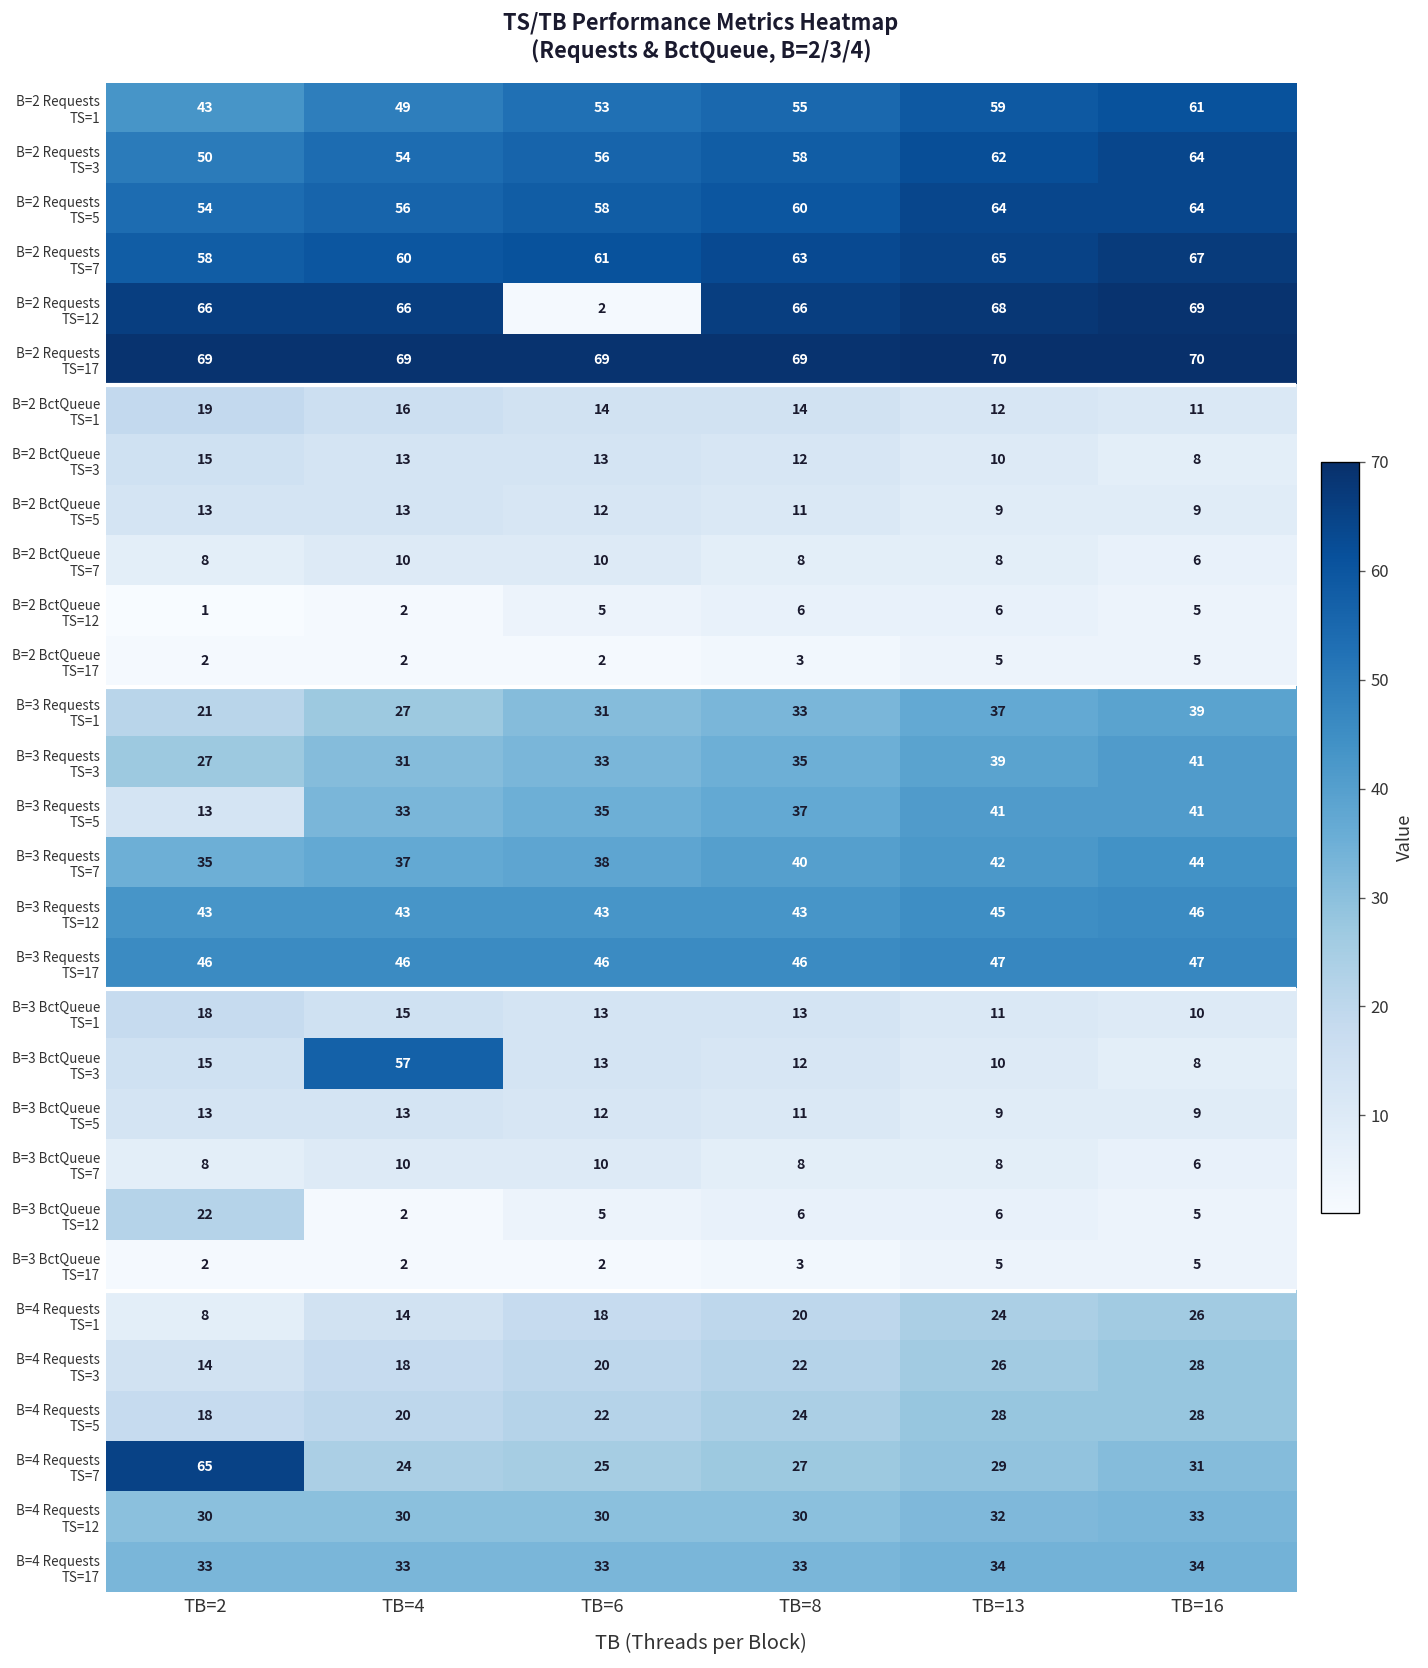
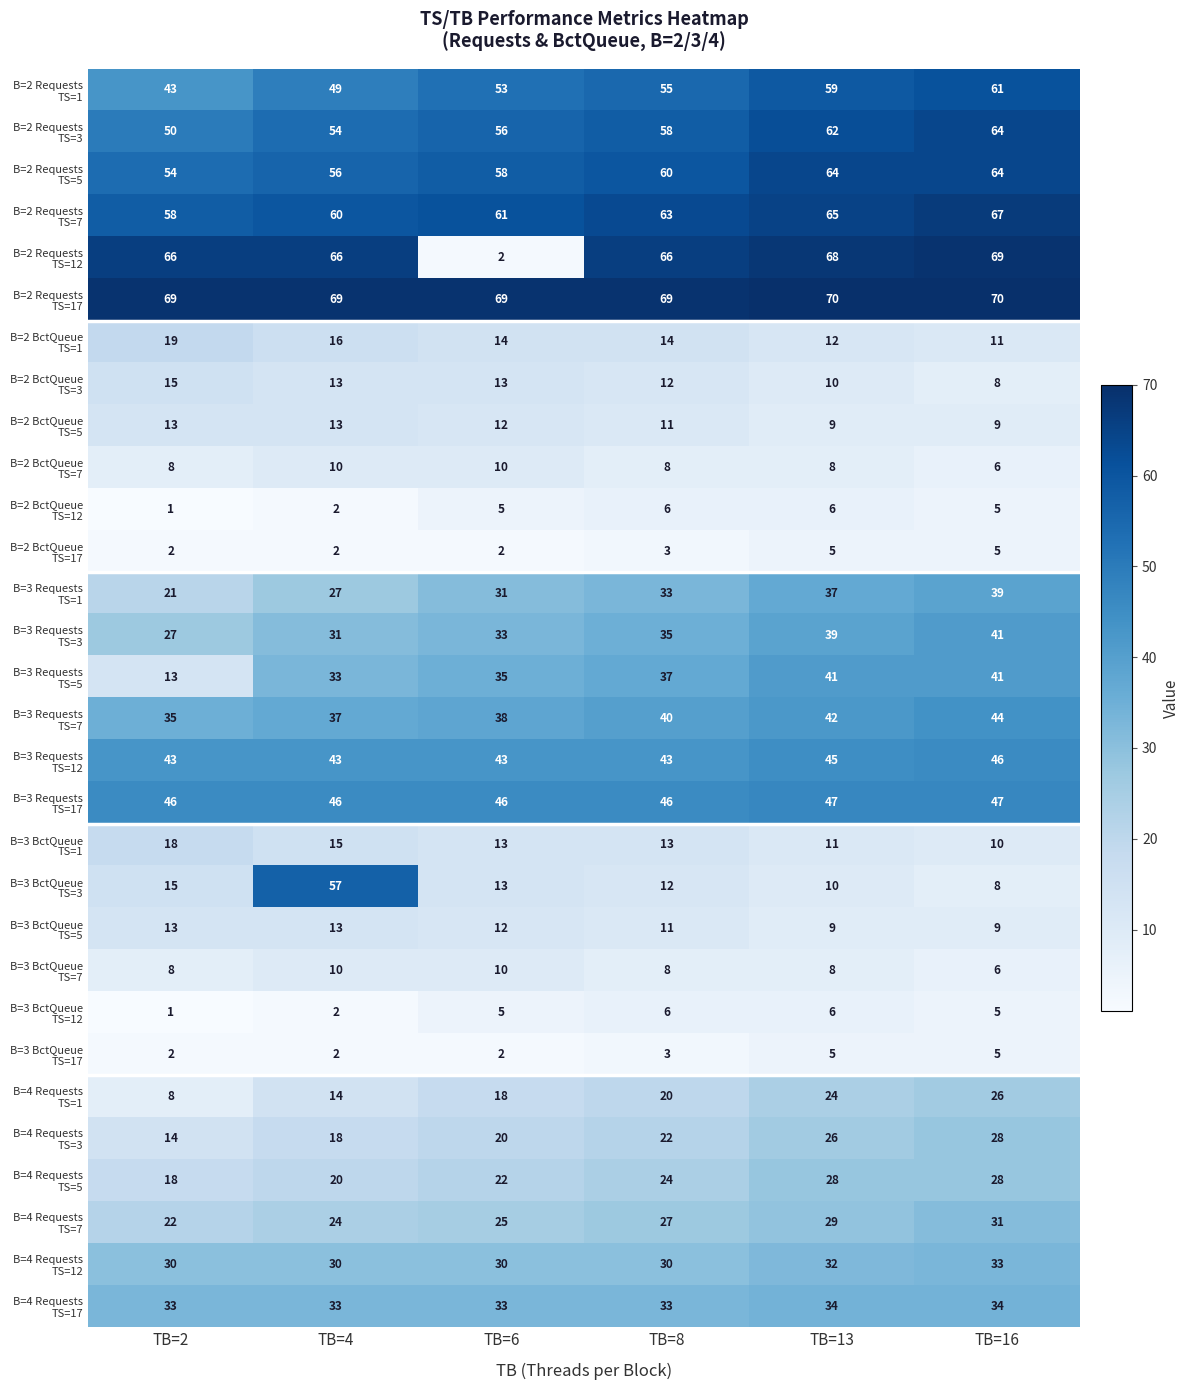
B=3 BctQueue TS=12, TB=2: 22 -> 1
B=4 Requests TS=7, TB=2: 65 -> 22
